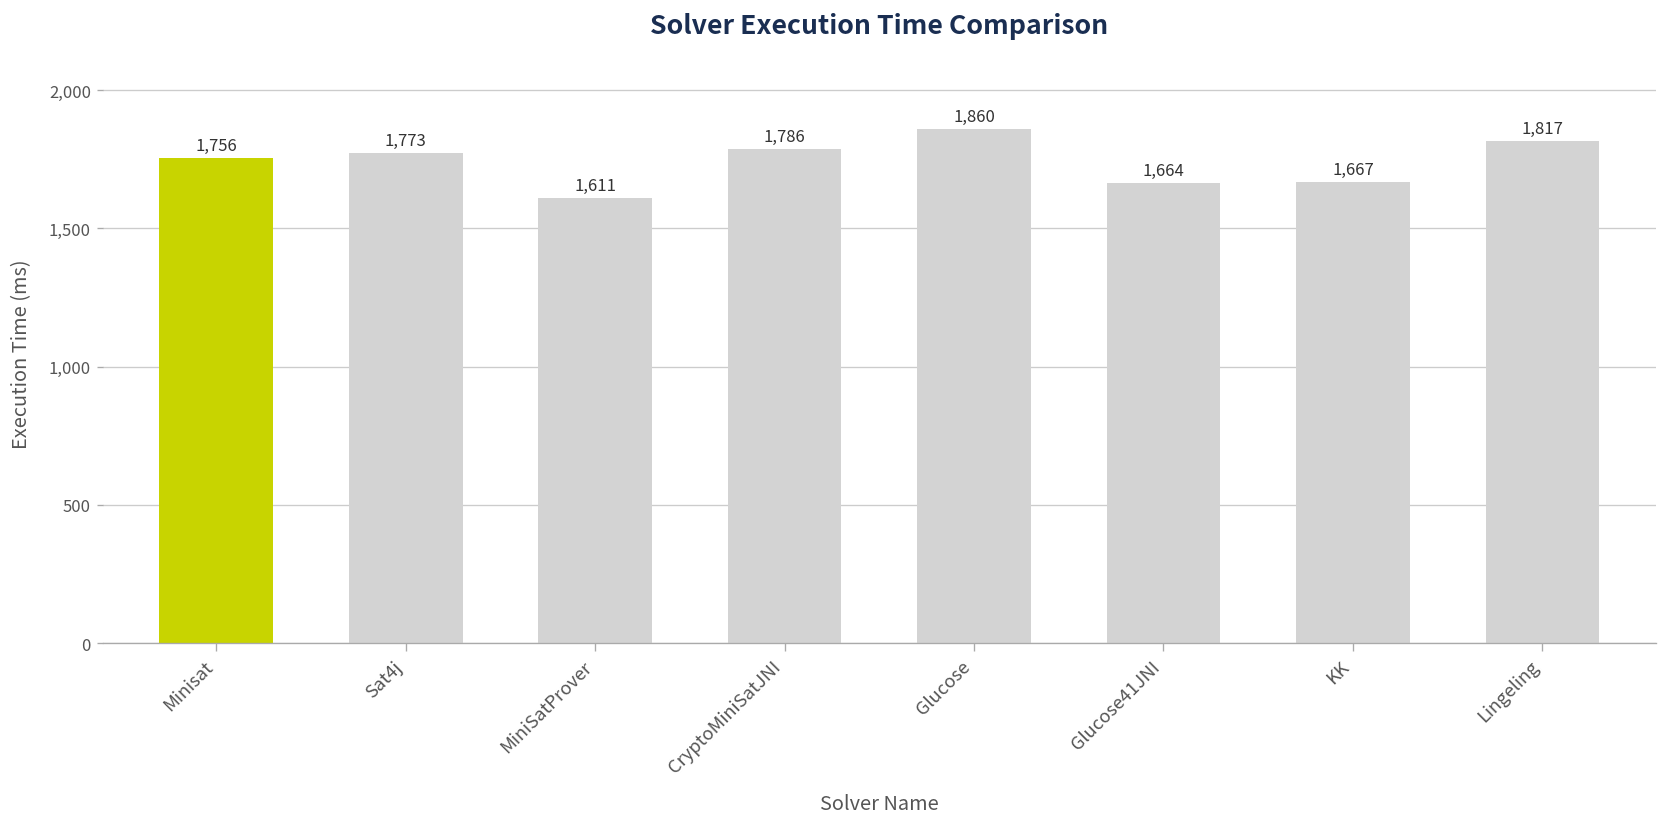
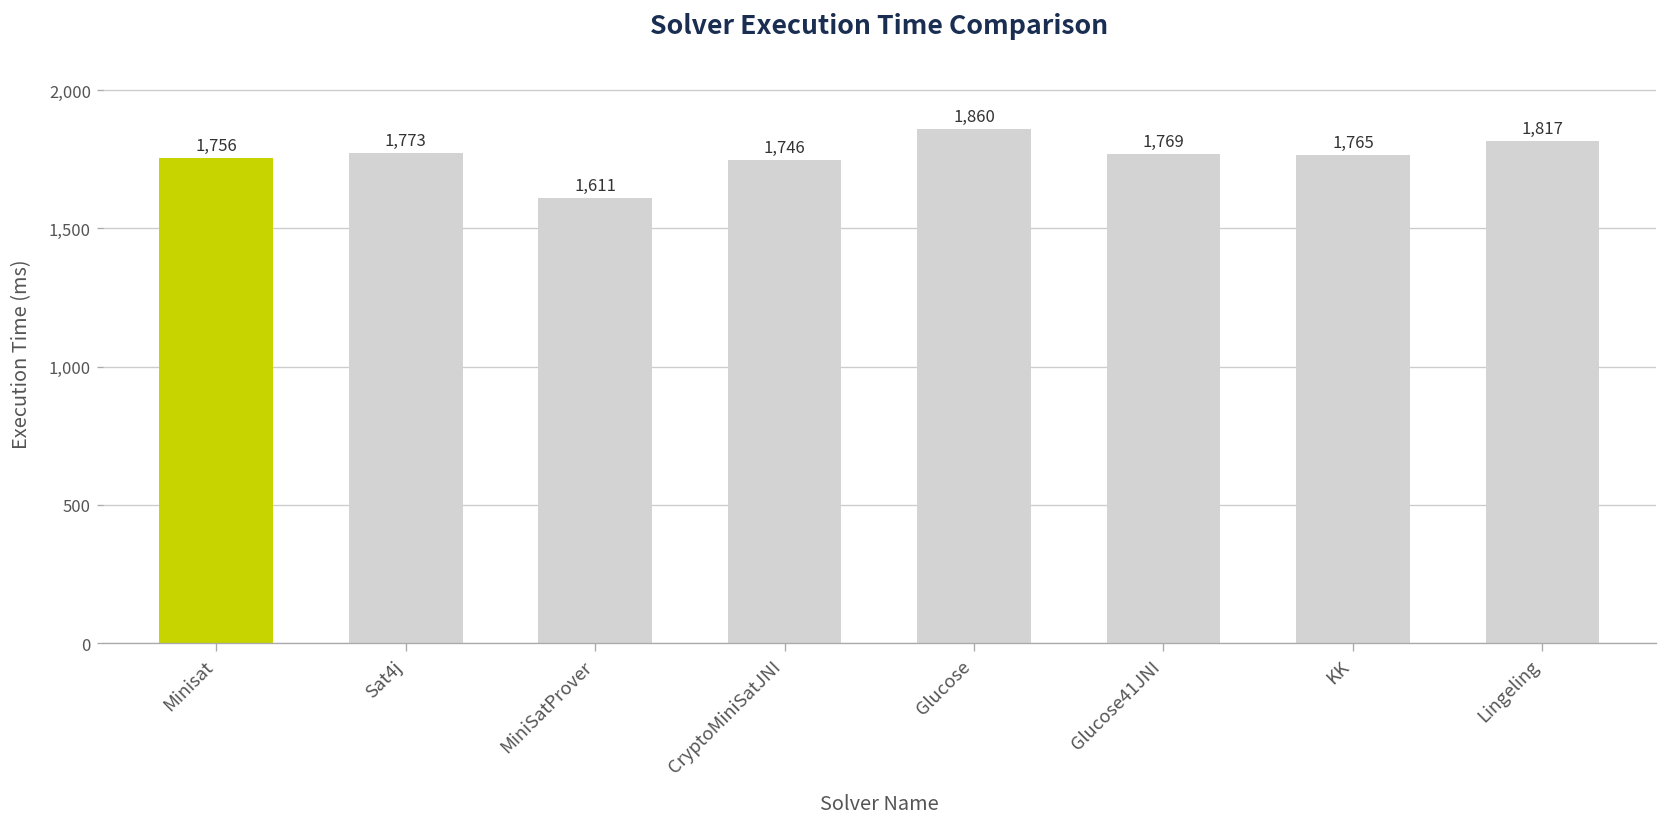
CryptoMiniSatJNI: 1,786 -> 1,746
Glucose41JNI: 1,664 -> 1,769
KK: 1,667 -> 1,765
